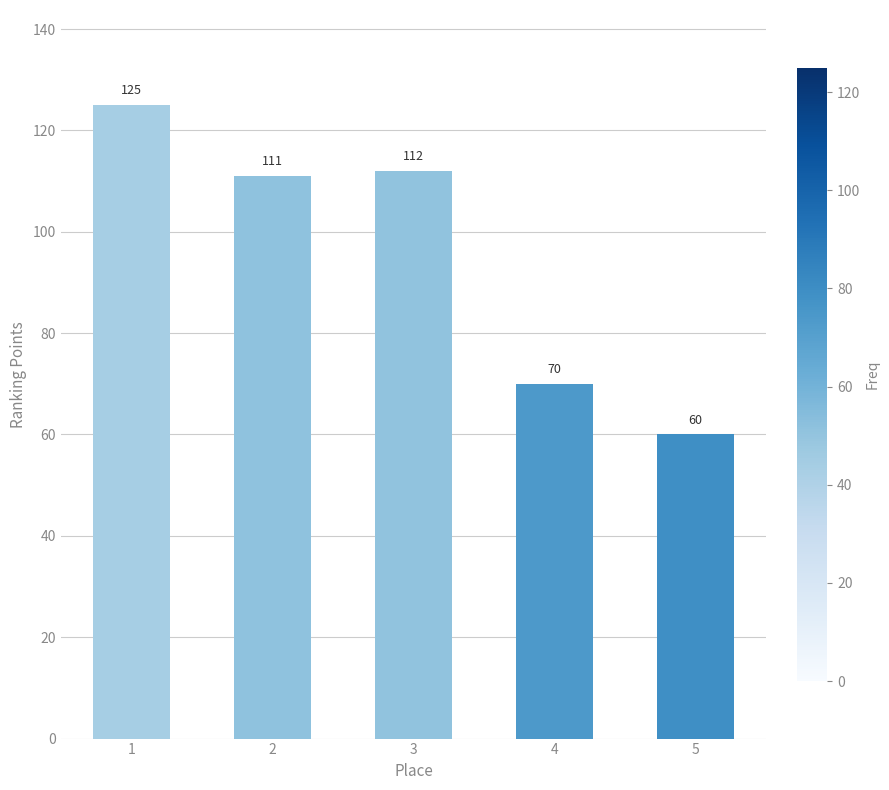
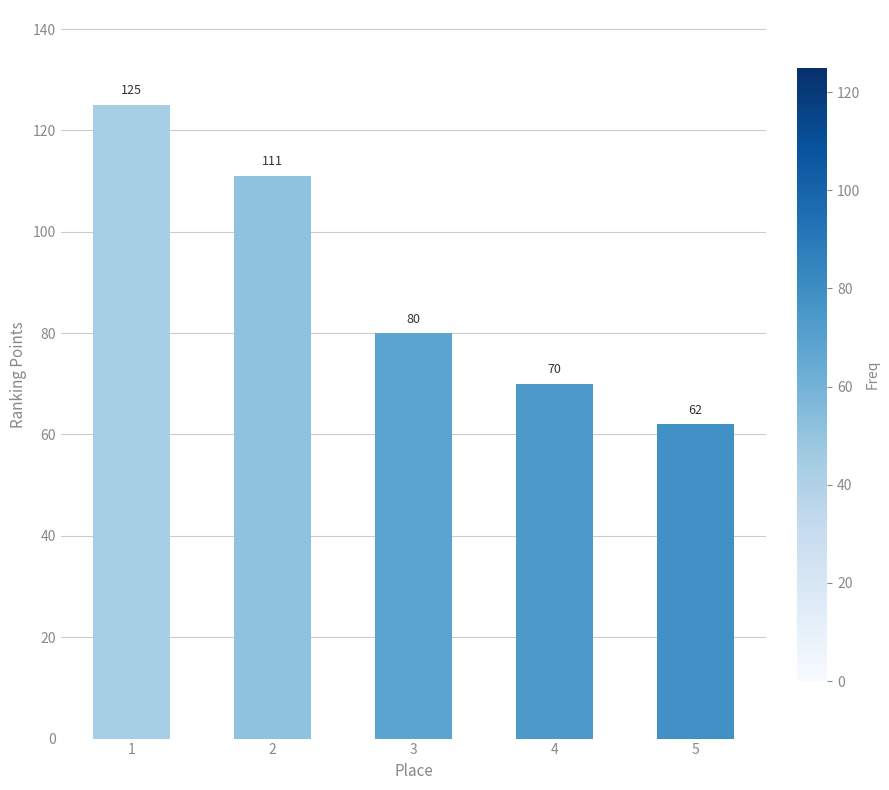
3: 112 -> 80
5: 60 -> 62
